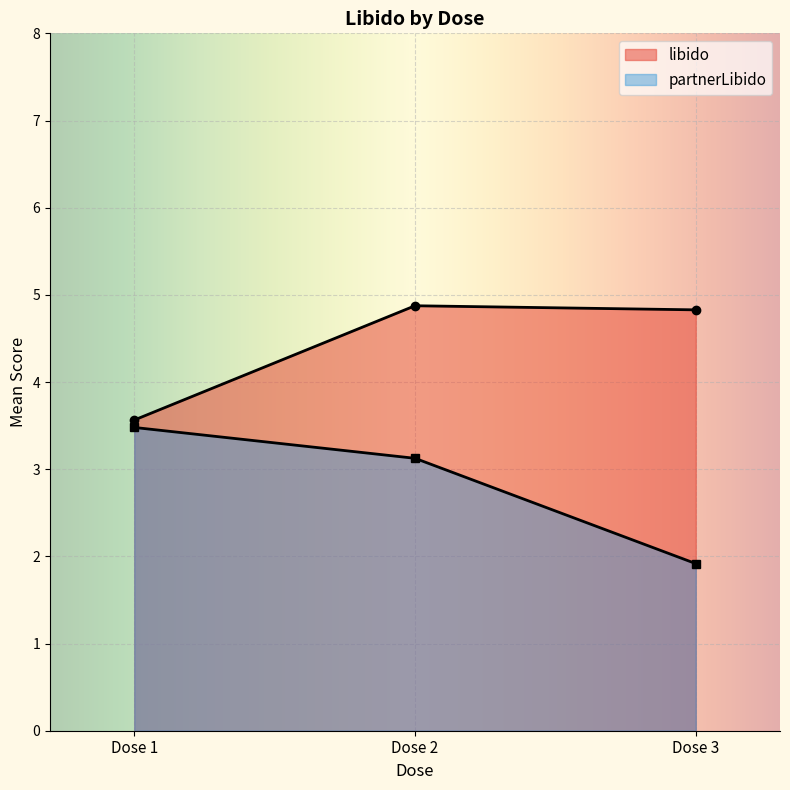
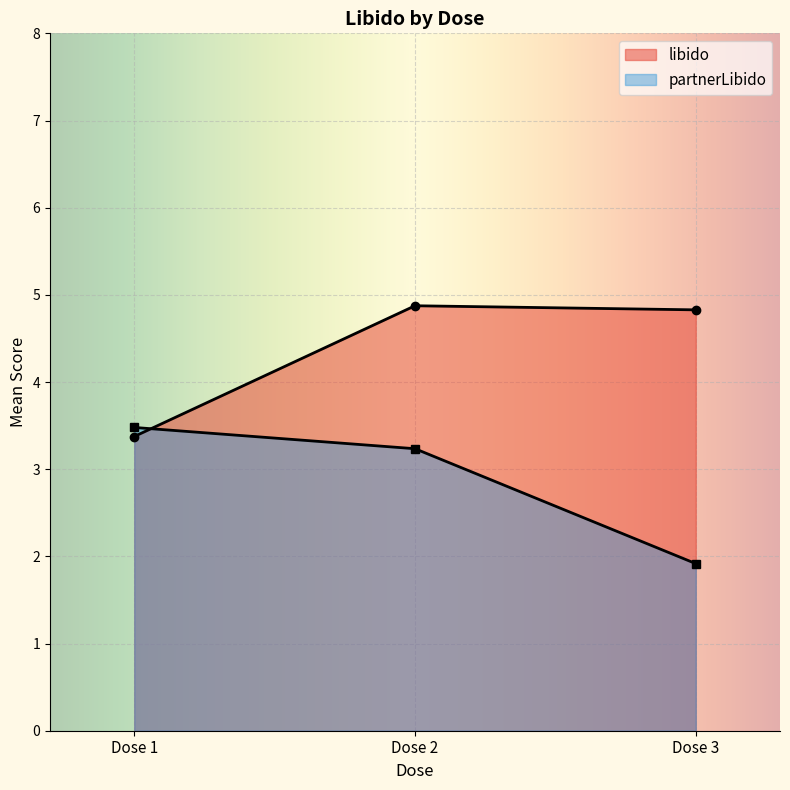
libido, Dose 1: 3.6 -> 3.4
partnerLibido, Dose 2: 3.1 -> 3.2
